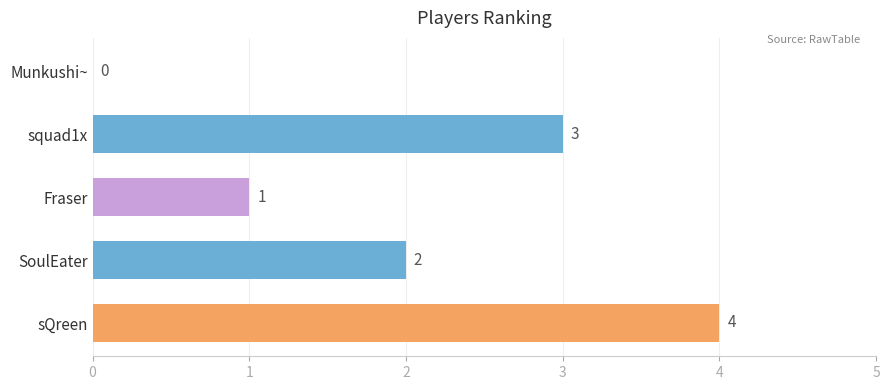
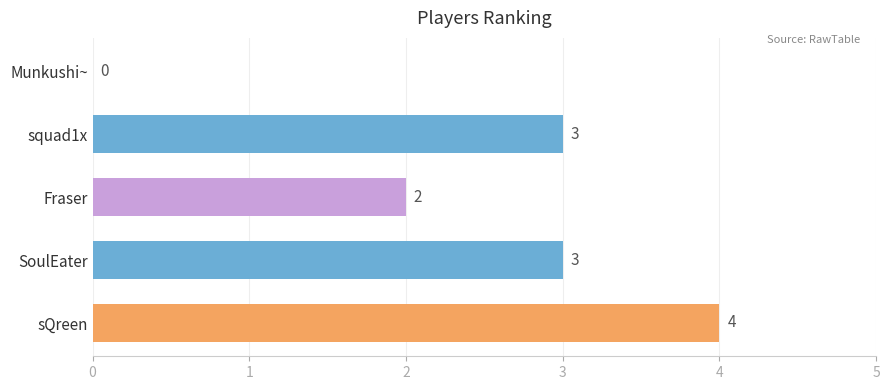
Fraser: 1 -> 2
SoulEater: 2 -> 3
